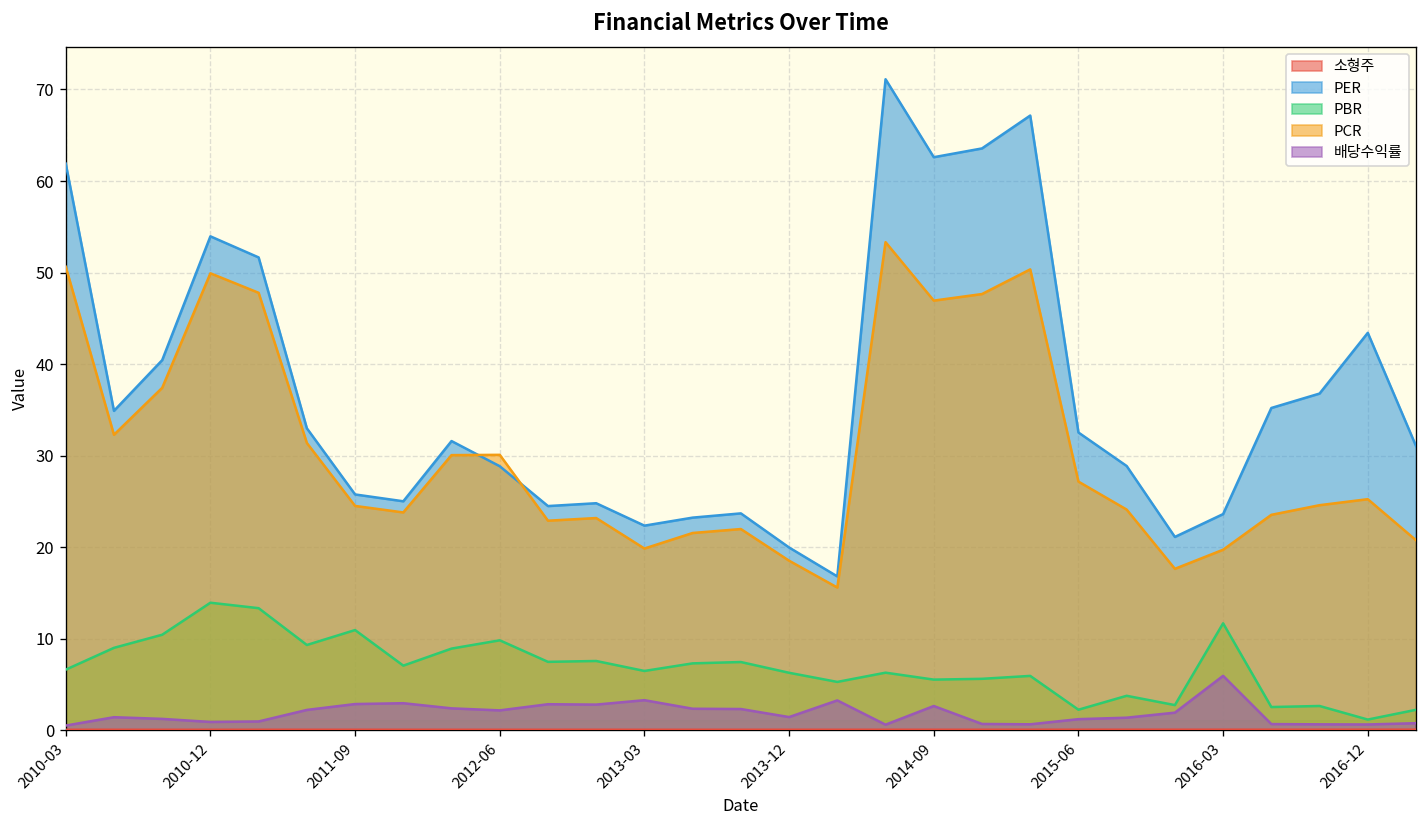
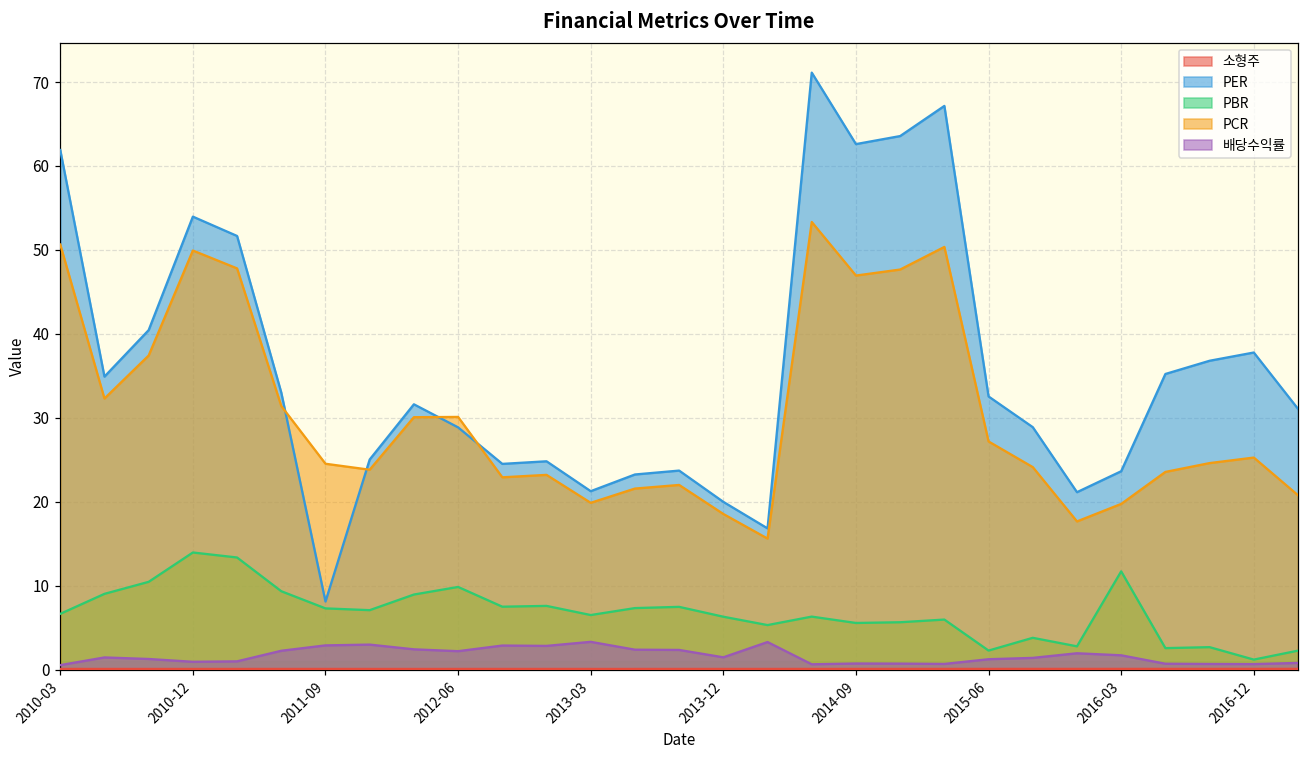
PER, 2011-09: 26 -> 8
PBR, 2011-09: 11 -> 7
PER, 2013-03: 22 -> 21
배당수익률, 2014-09: 3 -> 1
배당수익률, 2016-03: 6 -> 2
PER, 2016-12: 43 -> 38
